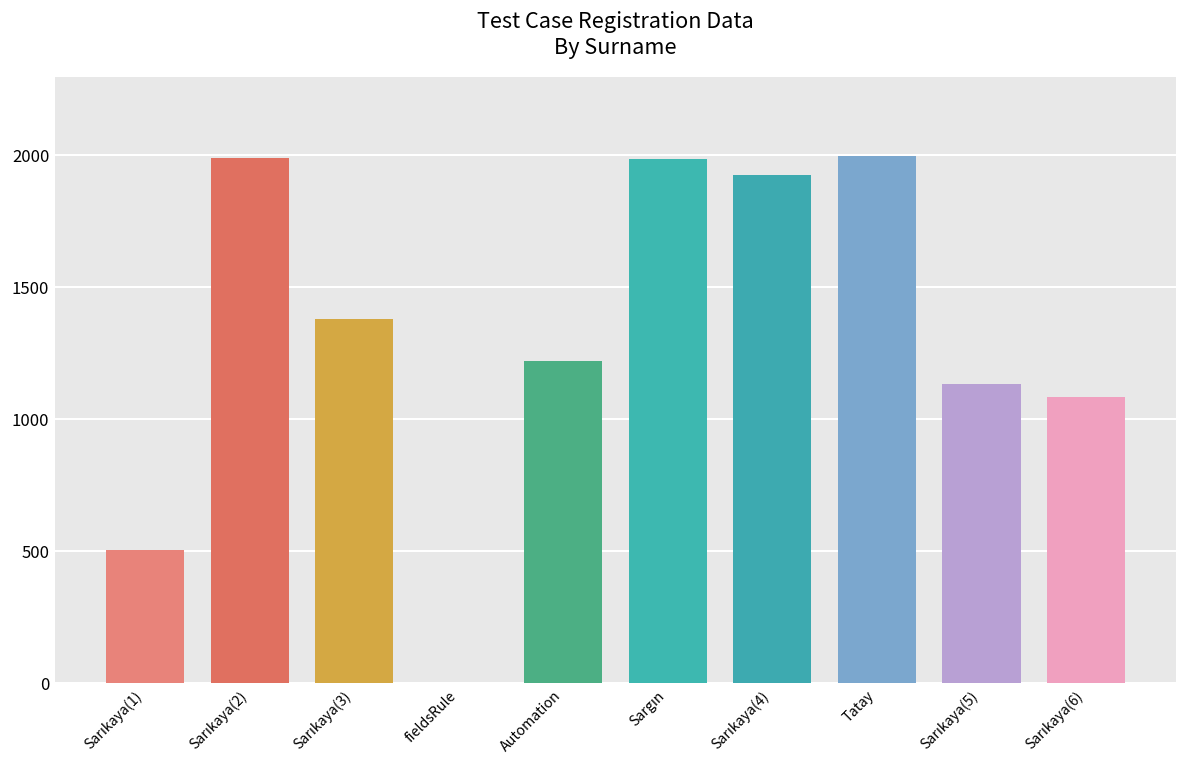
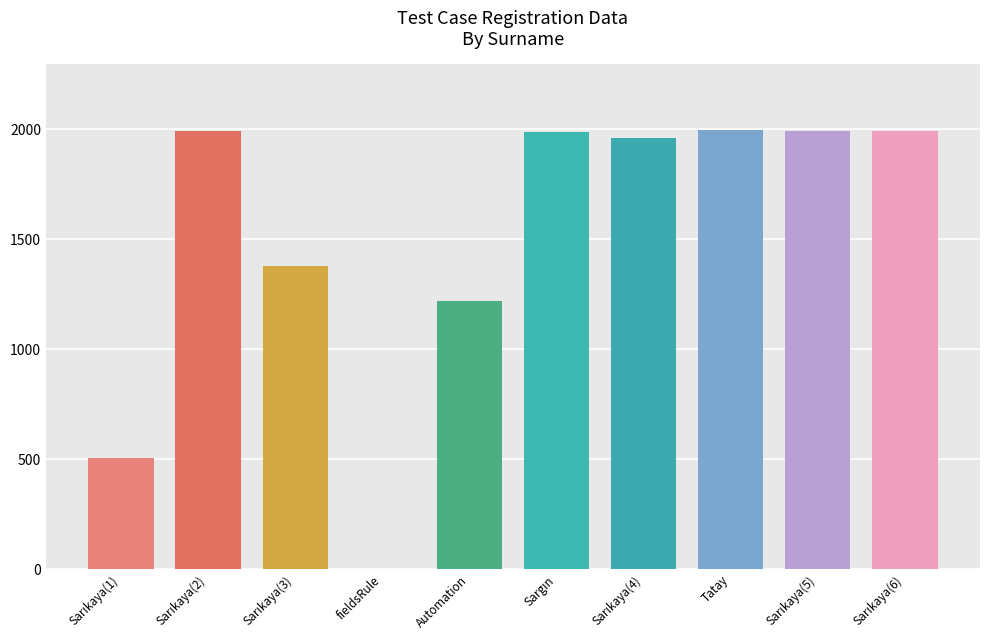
Sarıkaya(4): 1920 -> 1960
Sarıkaya(5): 1130 -> 1990
Sarıkaya(6): 1090 -> 1990
